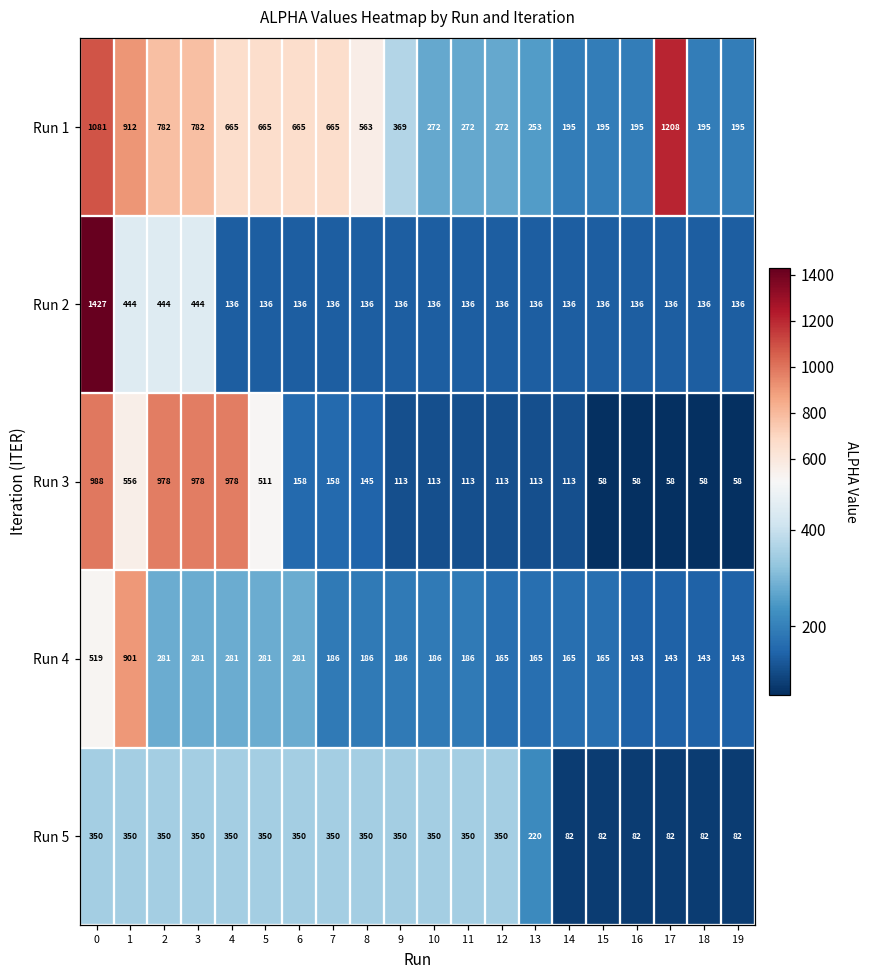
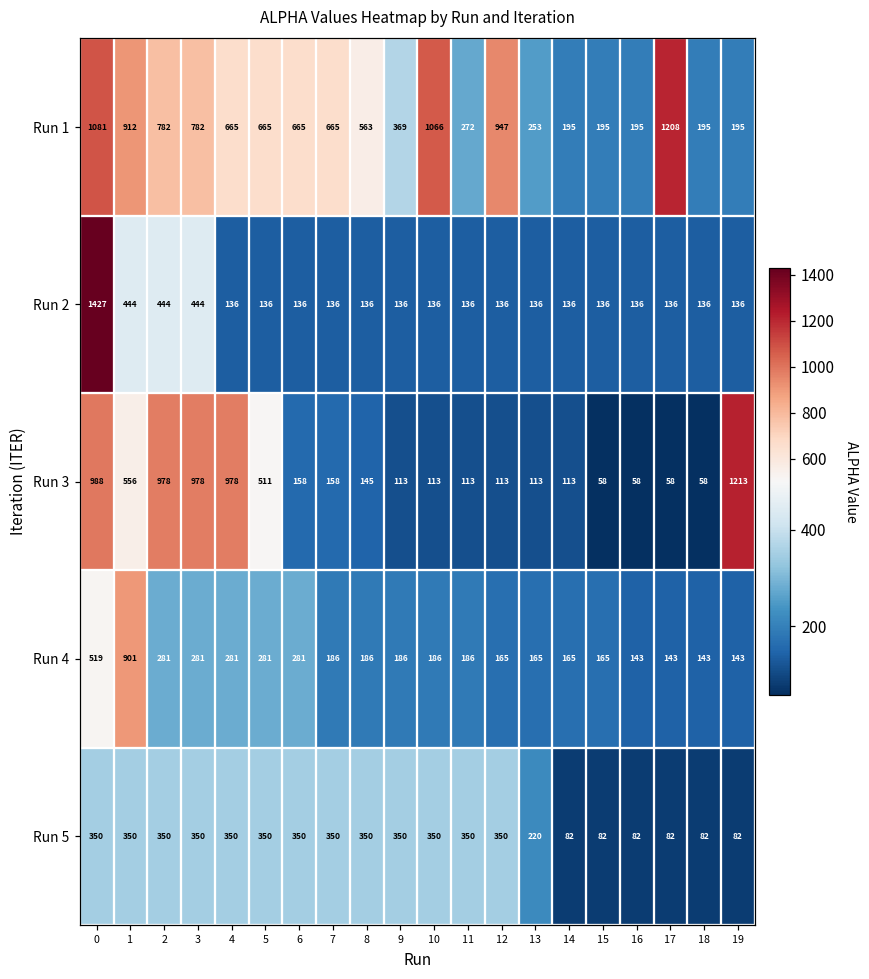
Run 1, 10: 272 -> 1066
Run 1, 12: 272 -> 947
Run 3, 19: 58 -> 1213
